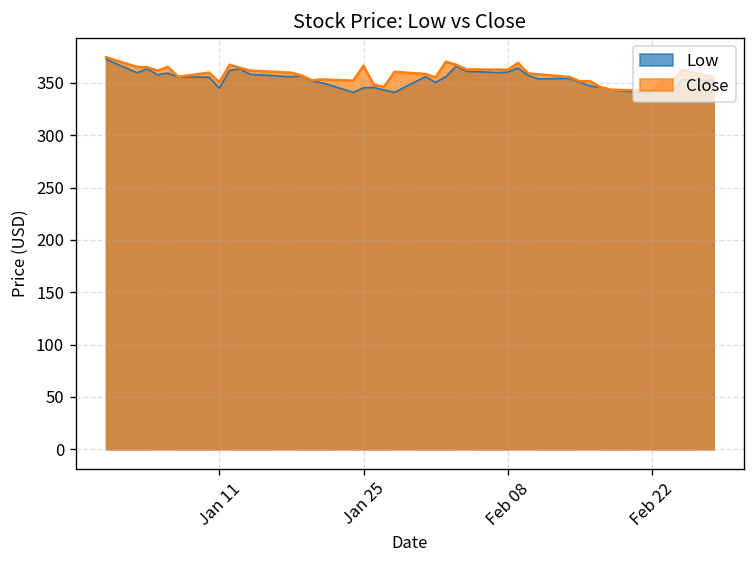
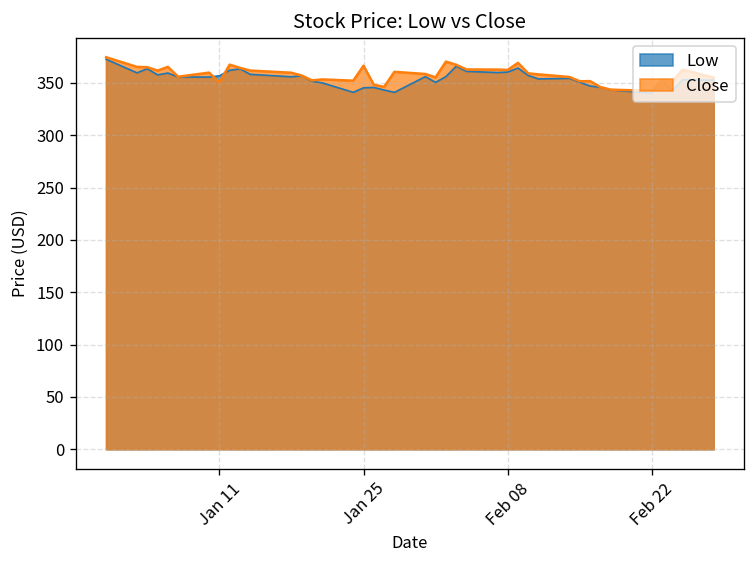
Low, Jan 11: 340 -> 360
